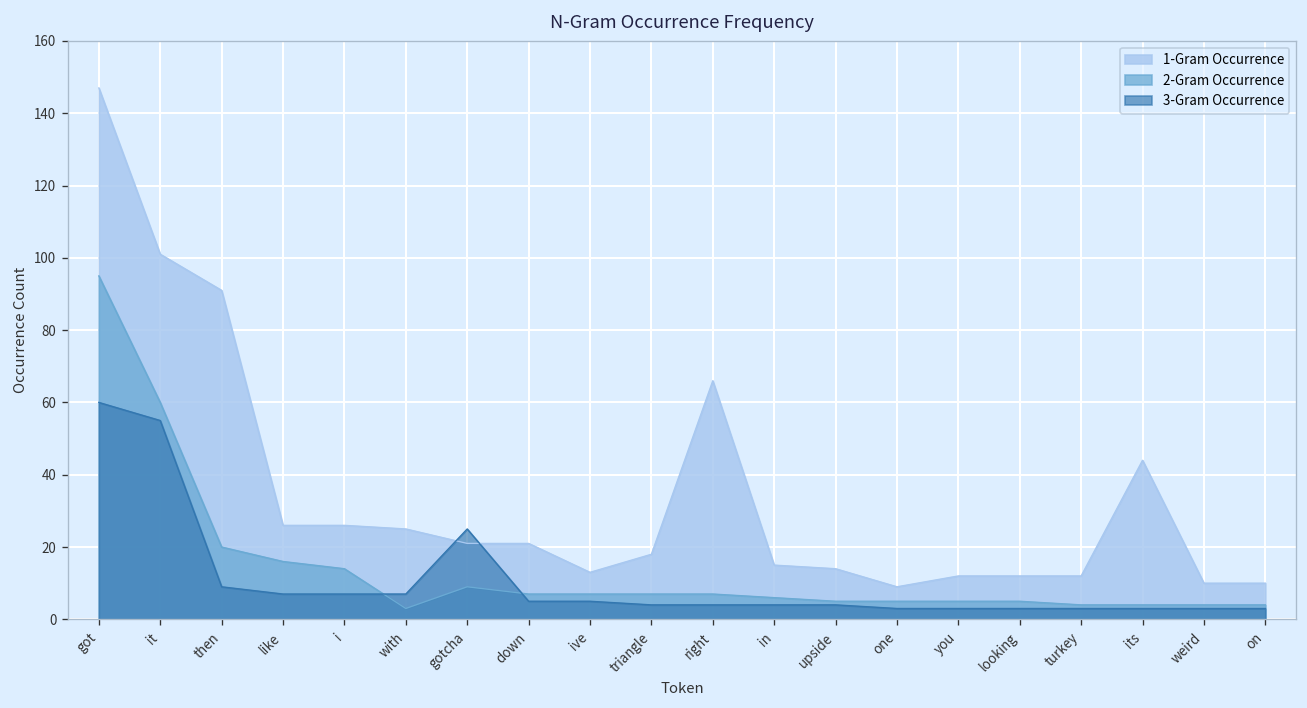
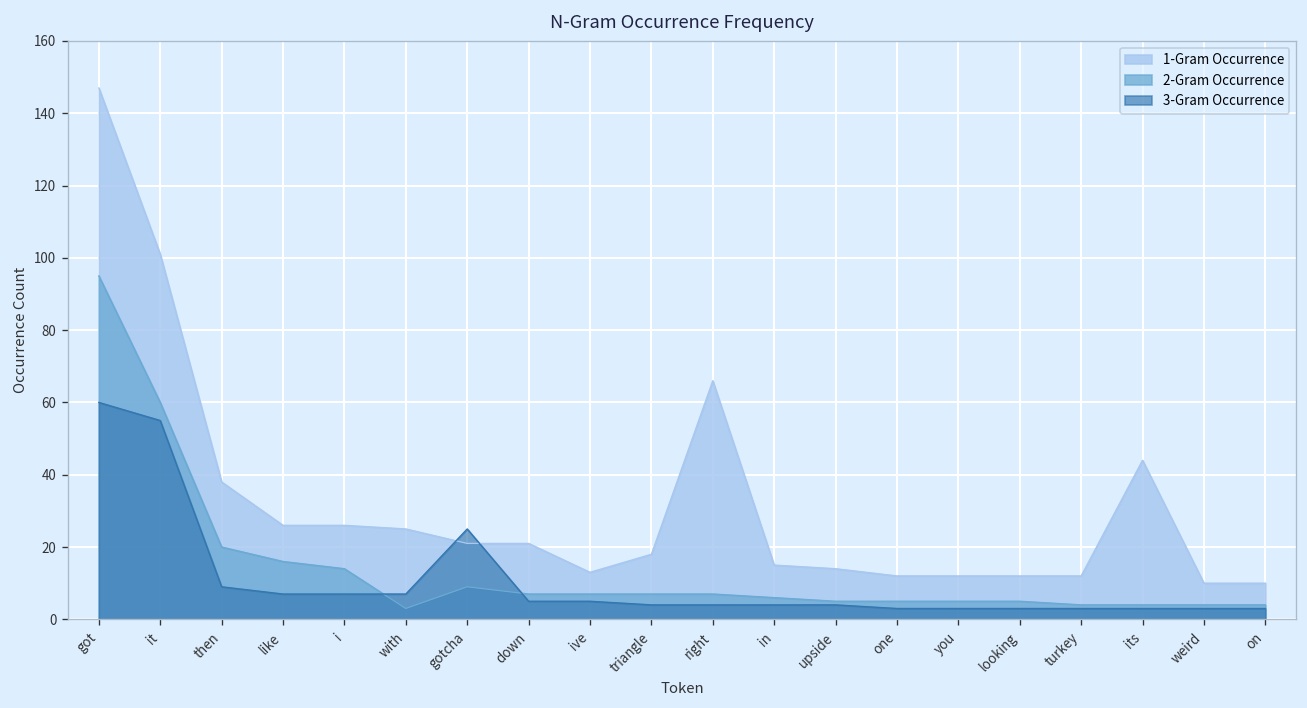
1-Gram Occurrence, then: 91 -> 38
1-Gram Occurrence, one: 9 -> 12
